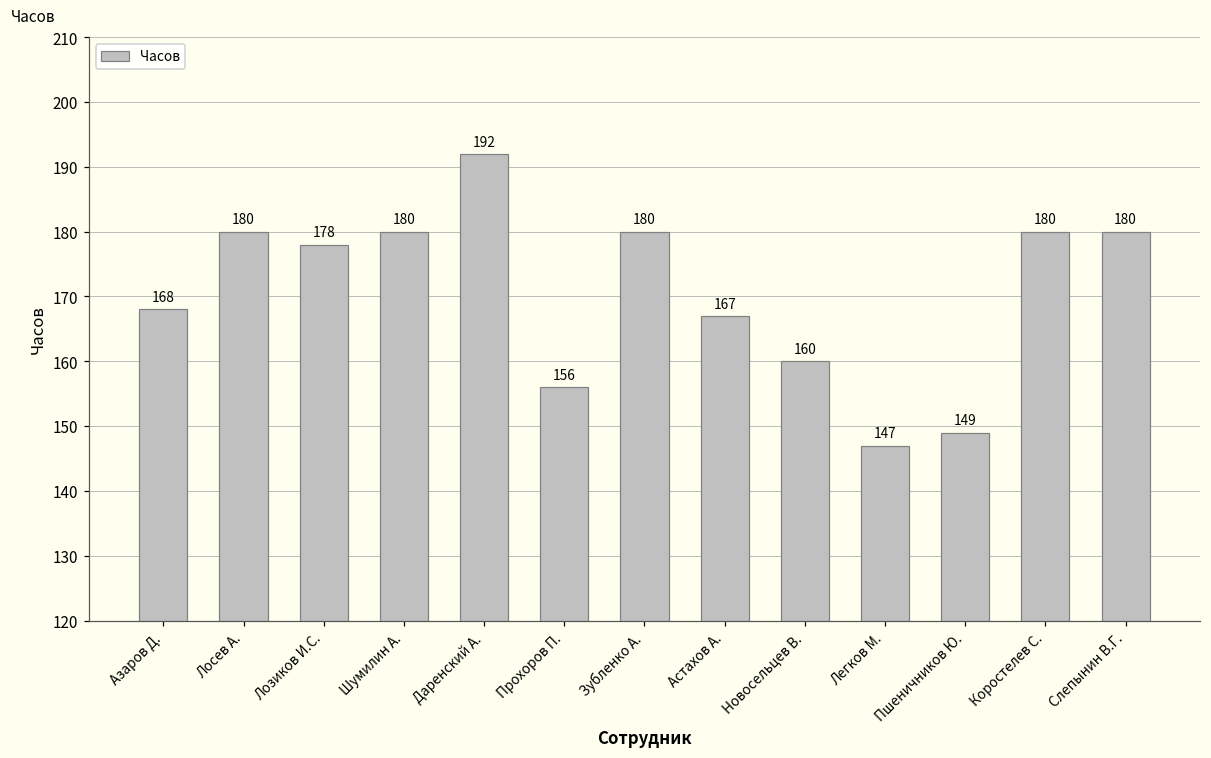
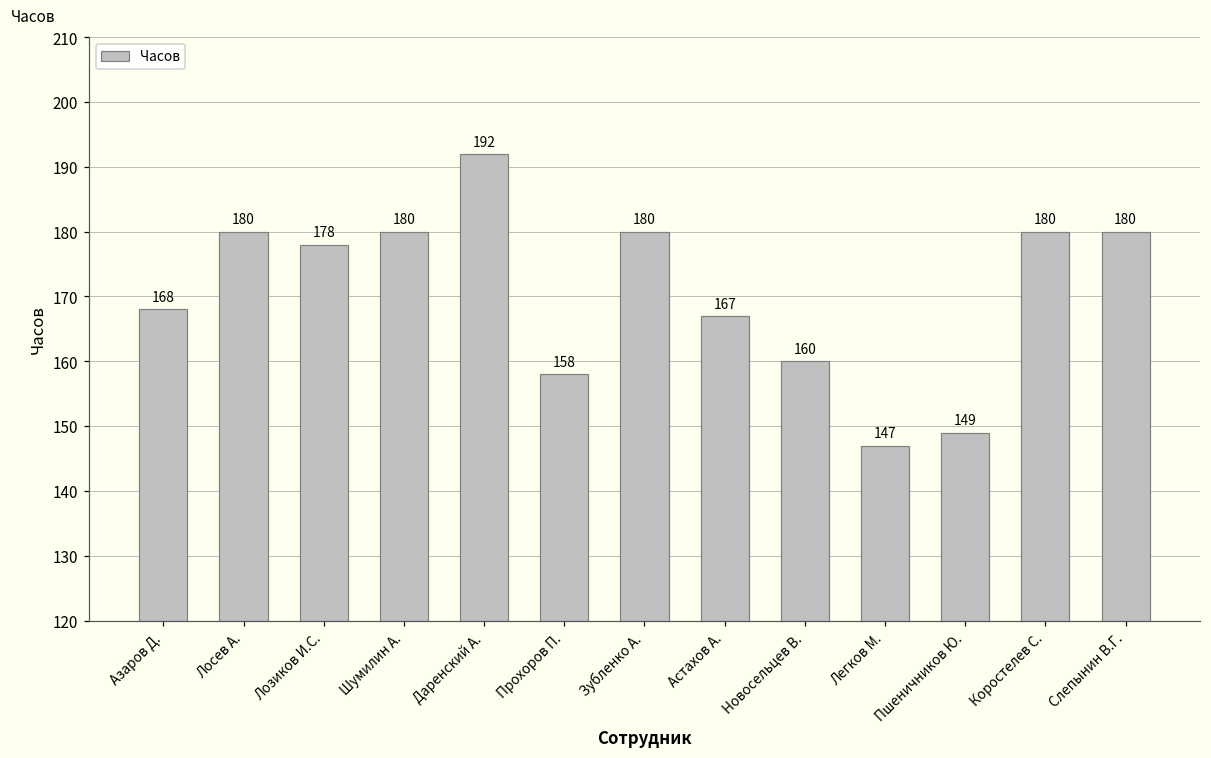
Прохоров П.: 156 -> 158
